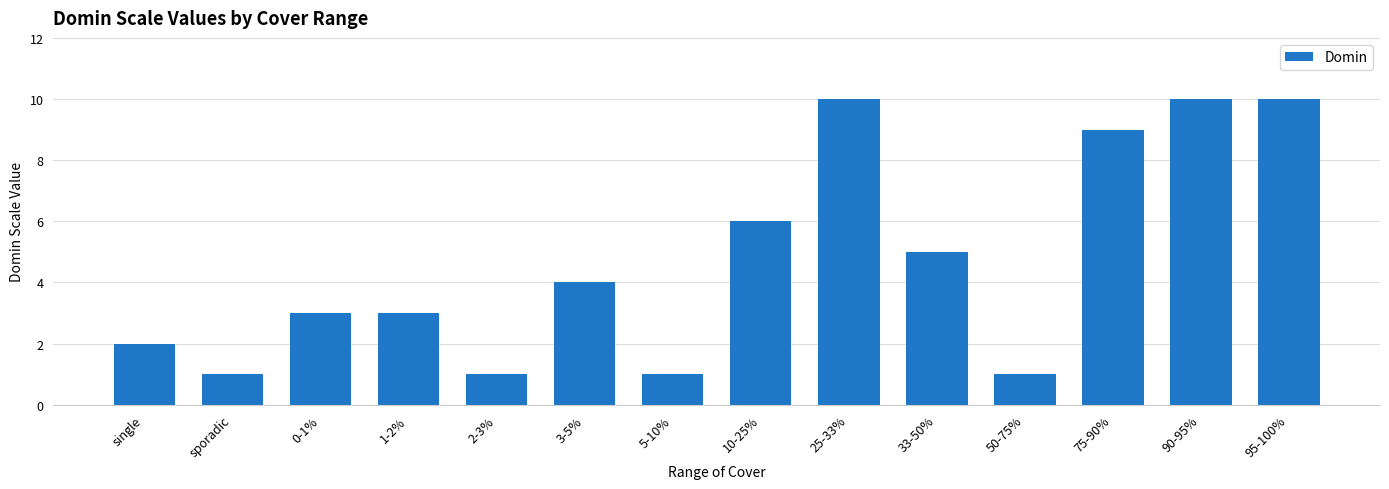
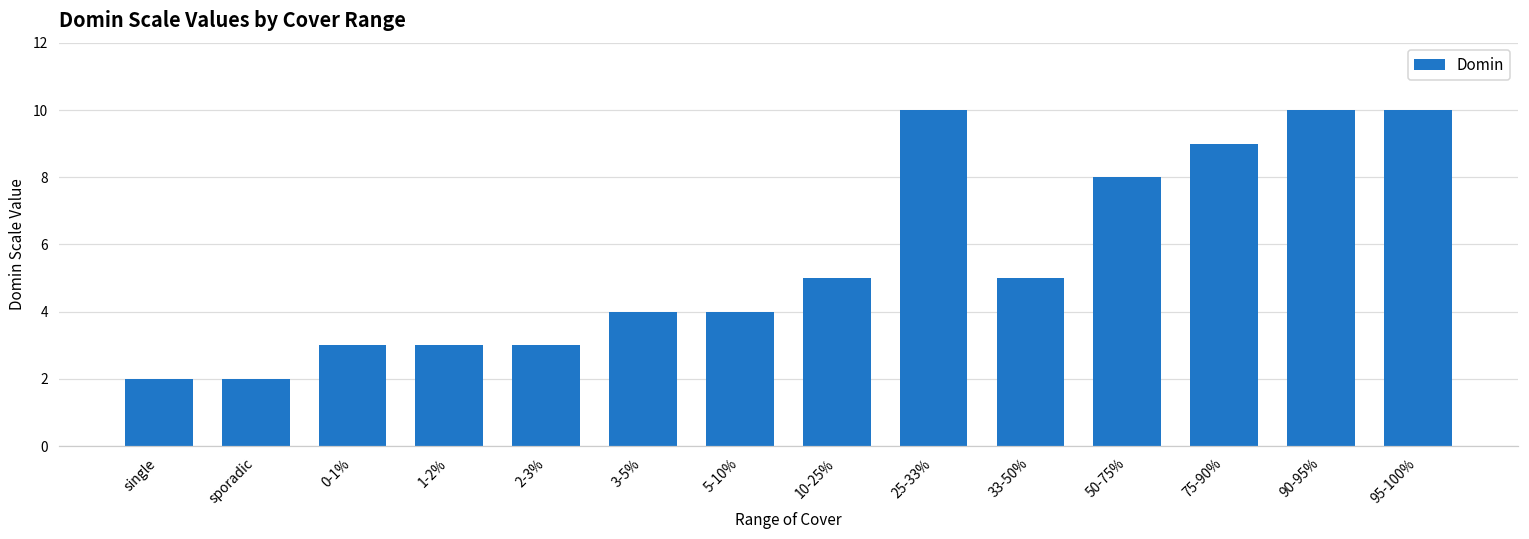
sporadic: 1 -> 2
2-3%: 1 -> 3
5-10%: 1 -> 4
10-25%: 6 -> 5
50-75%: 1 -> 8
